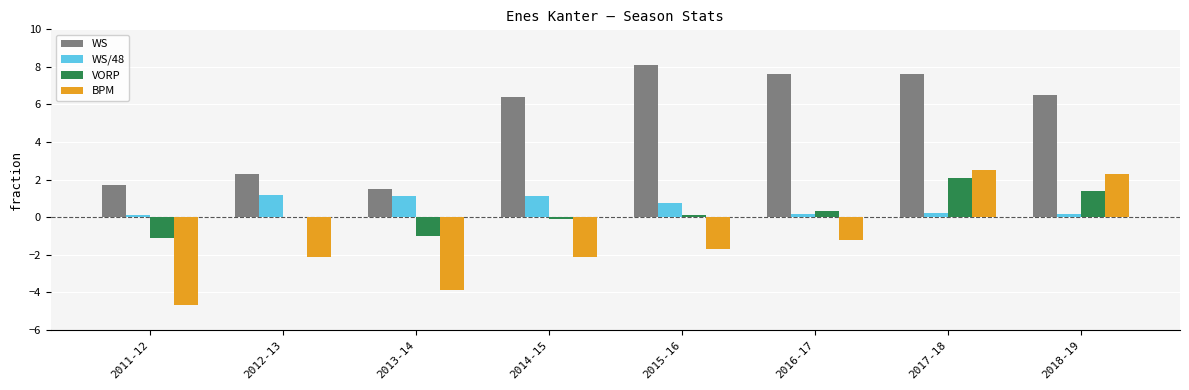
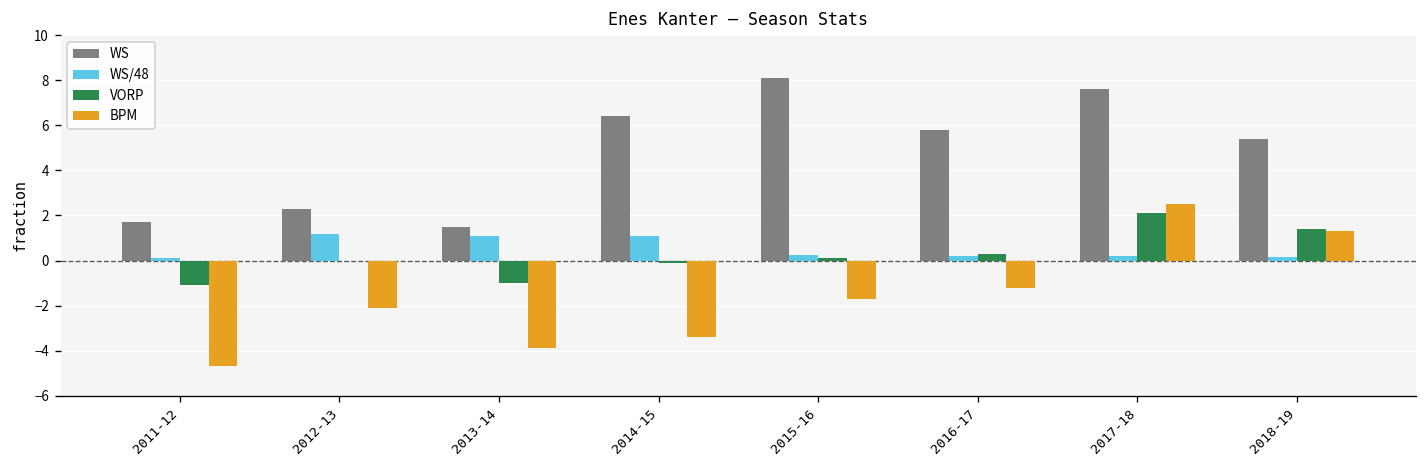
BPM, 2014-15: -2.1 -> -3.4
WS/48, 2015-16: 0.7 -> 0.2
WS, 2016-17: 7.6 -> 5.8
WS, 2018-19: 6.5 -> 5.4
BPM, 2018-19: 2.3 -> 1.3
